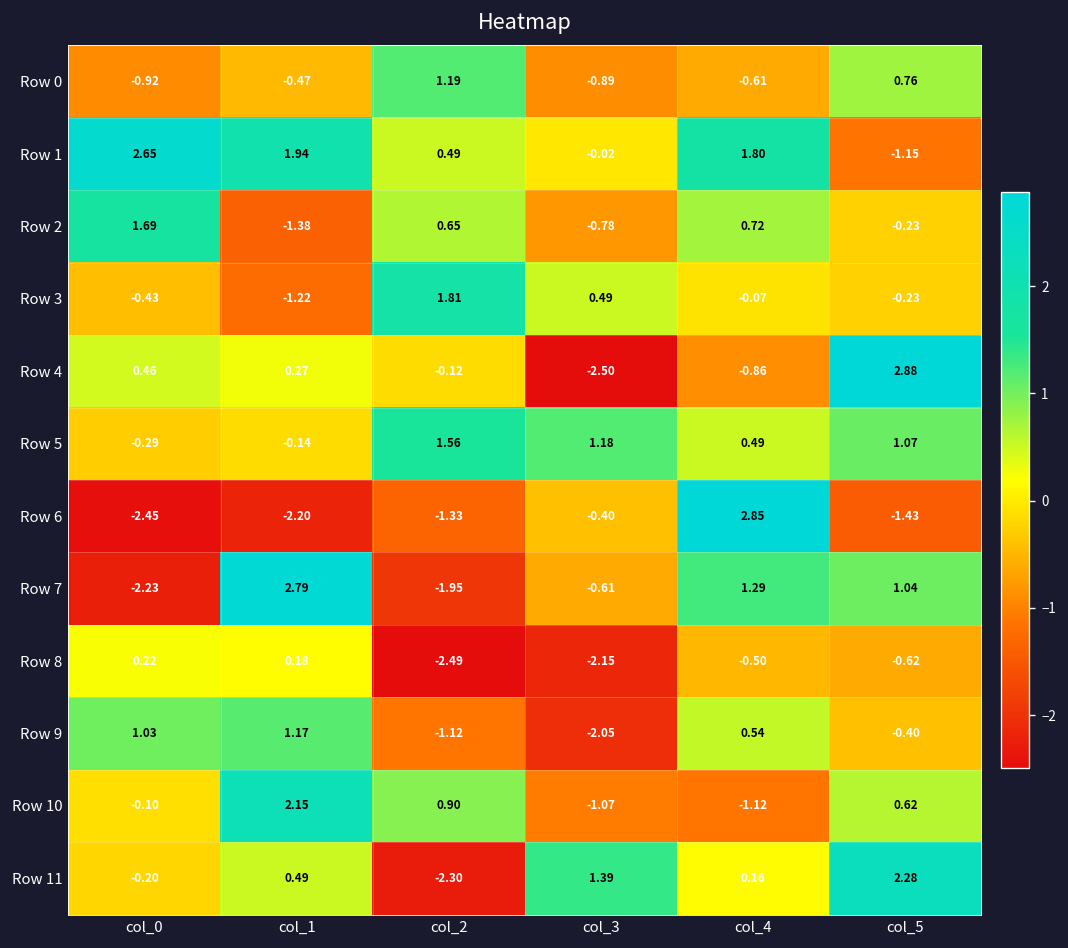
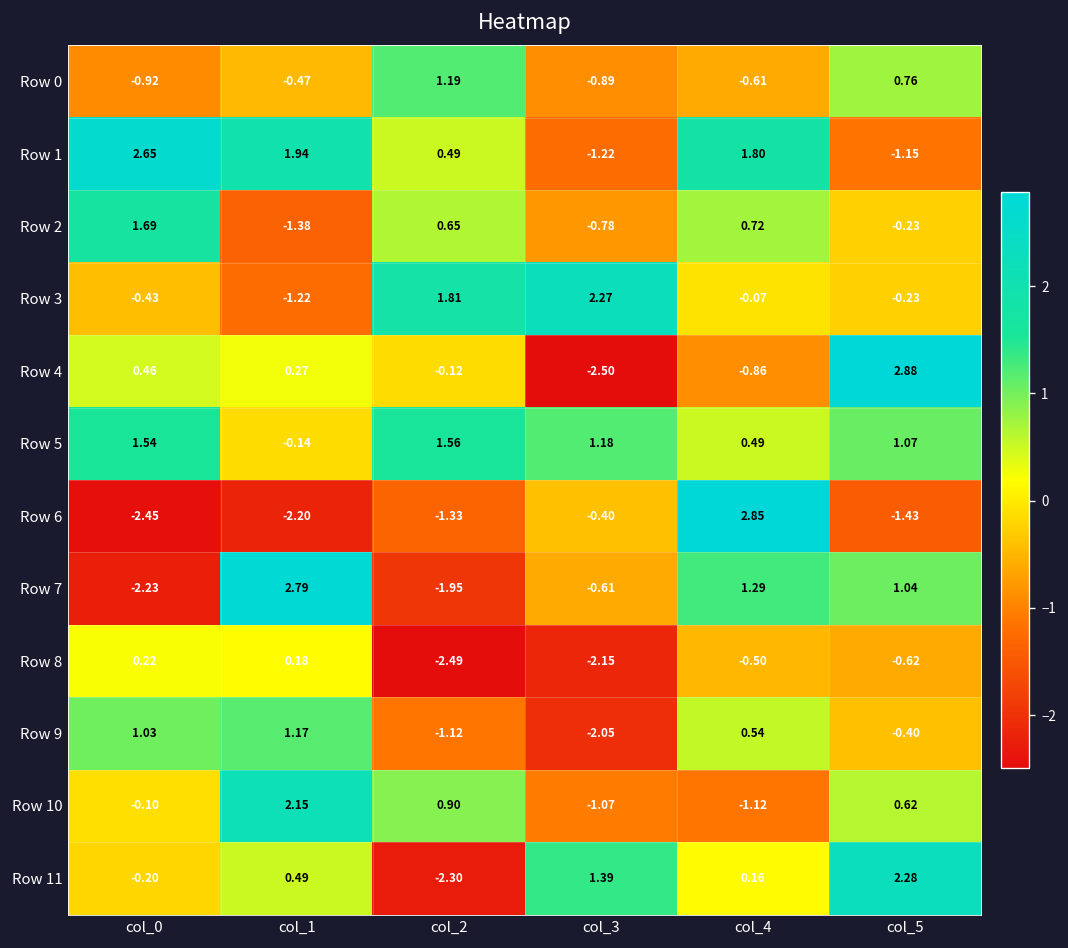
Row 1, col_3: -0.02 -> -1.22
Row 3, col_3: 0.49 -> 2.27
Row 5, col_0: -0.29 -> 1.54
